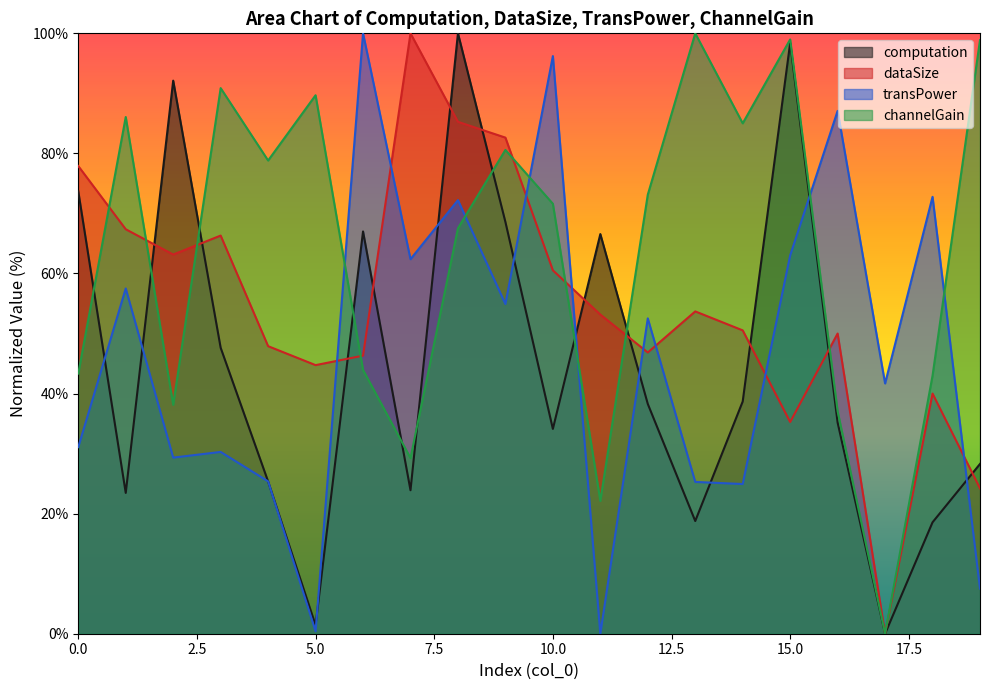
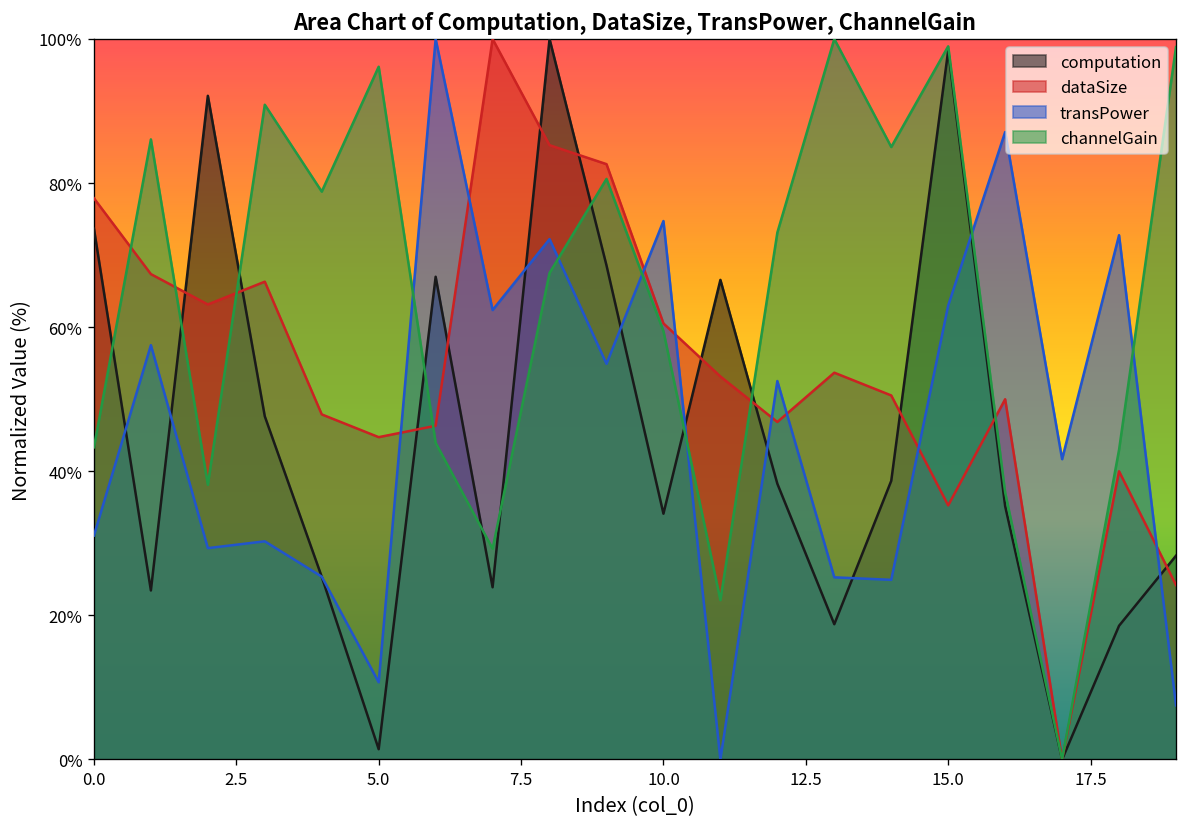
transPower, 5.0: 0% -> 11%
channelGain, 5.0: 90% -> 96%
transPower, 10.0: 96% -> 75%
channelGain, 10.0: 72% -> 59%
